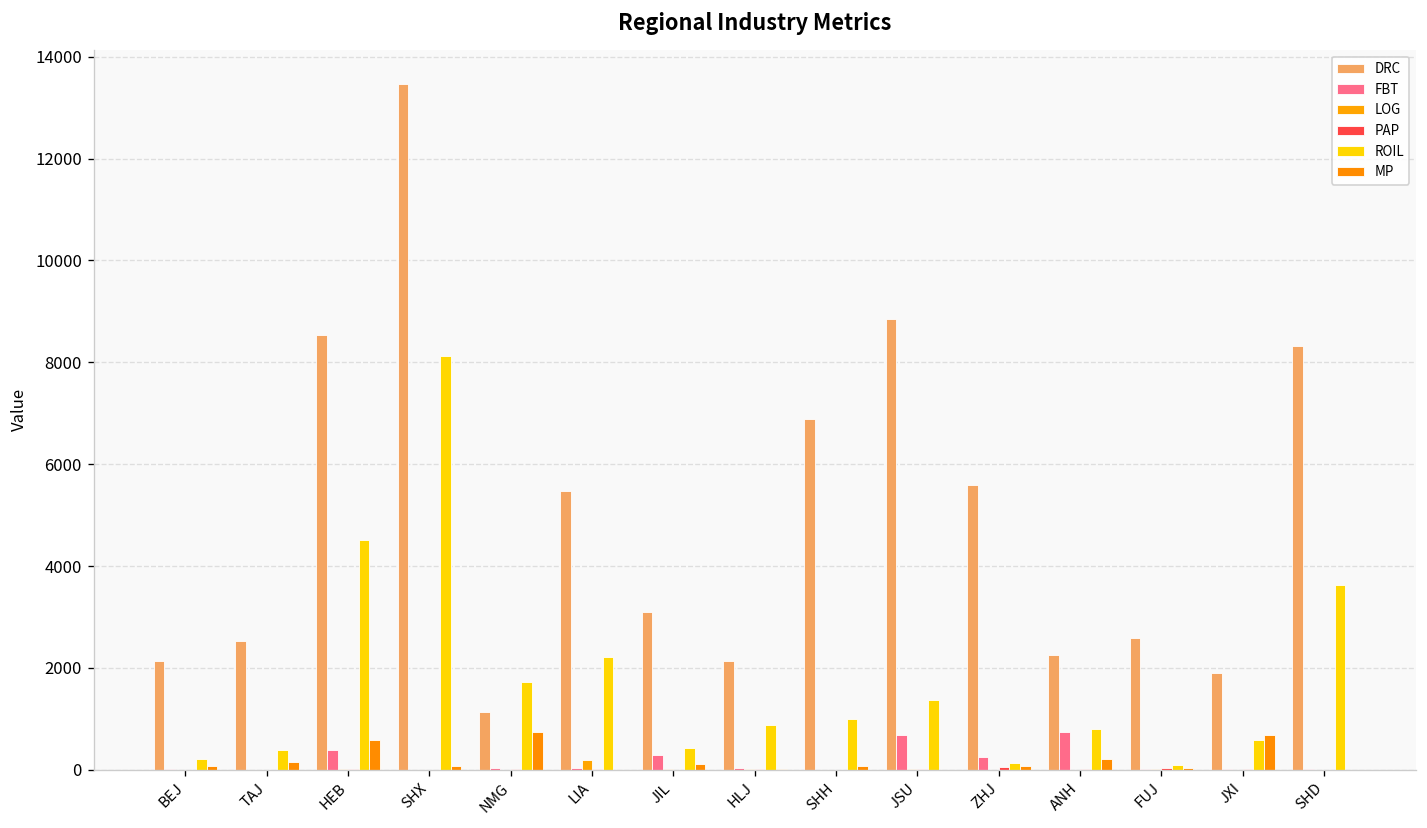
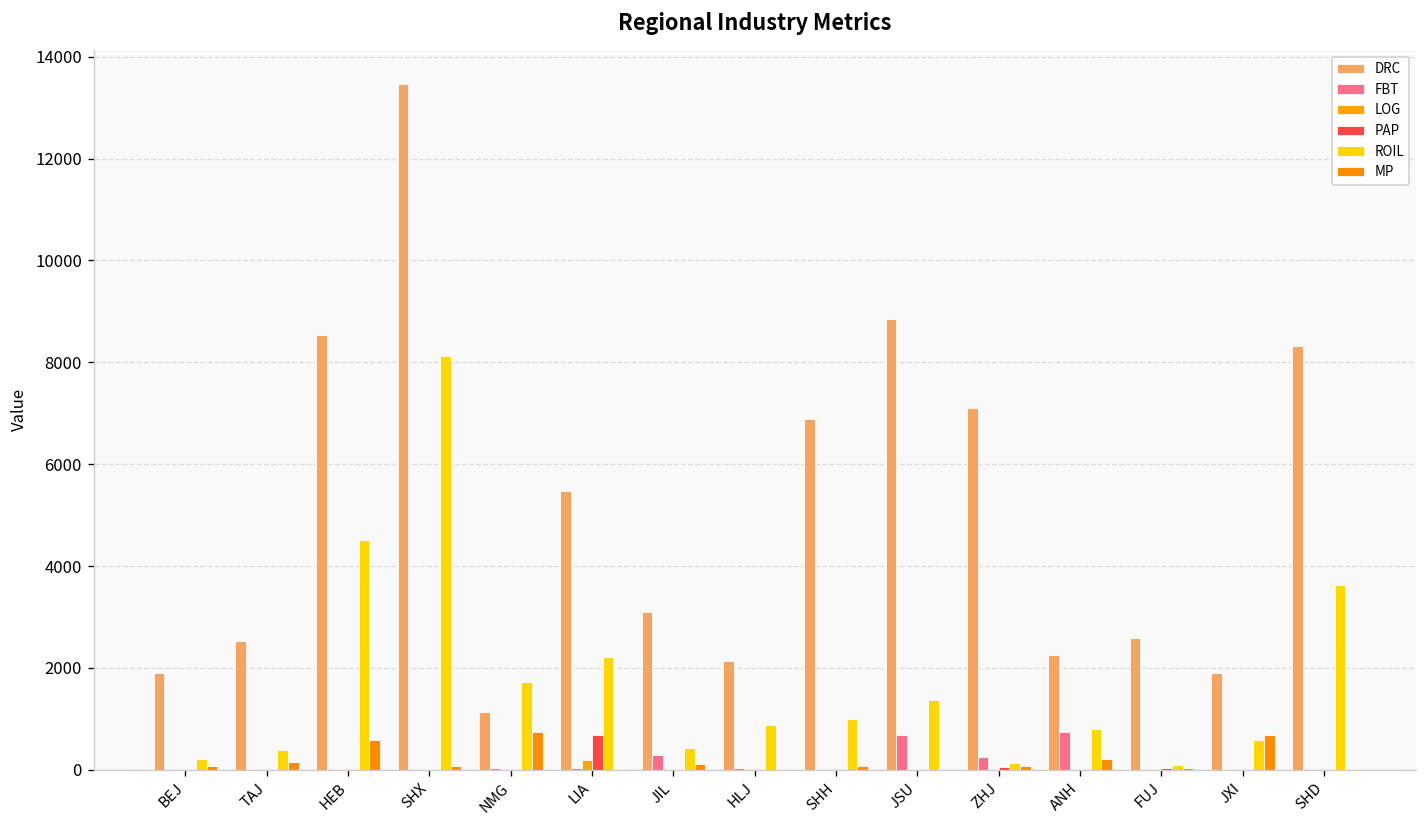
DRC, BEJ: 2100 -> 1900
FBT, HEB: 400 -> 0
PAP, LIA: 0 -> 700
DRC, ZHJ: 5600 -> 7100
